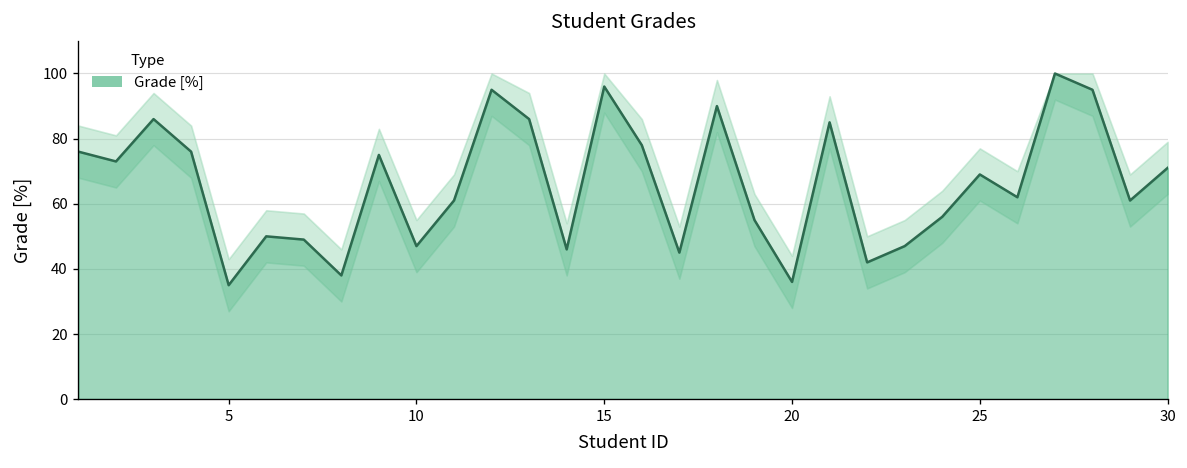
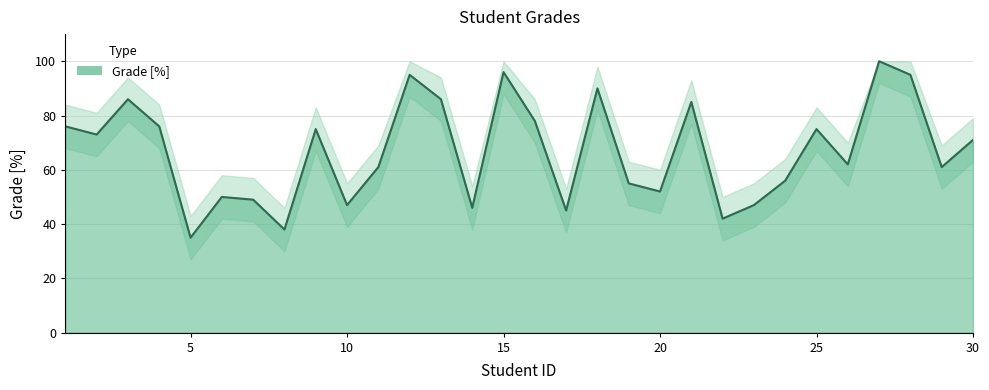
Grade [%], 20: 36 -> 52
Grade [%], 25: 69 -> 75
